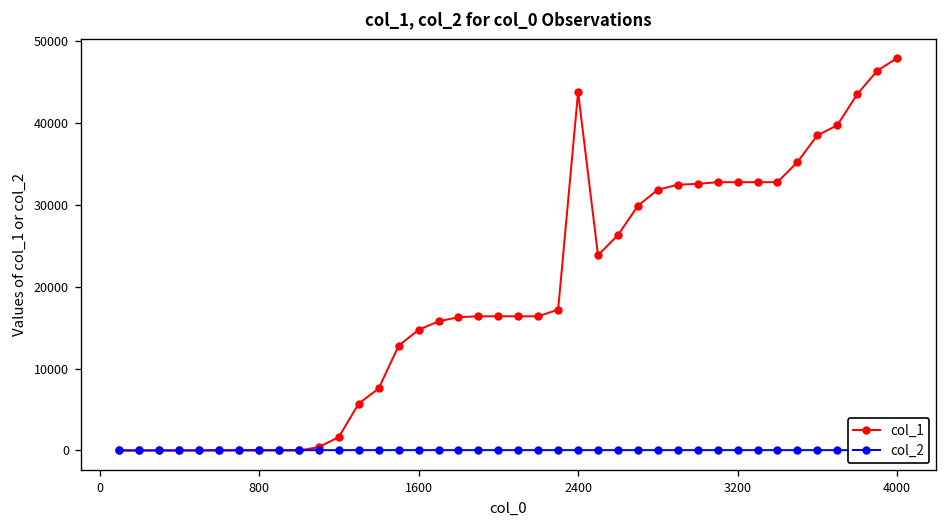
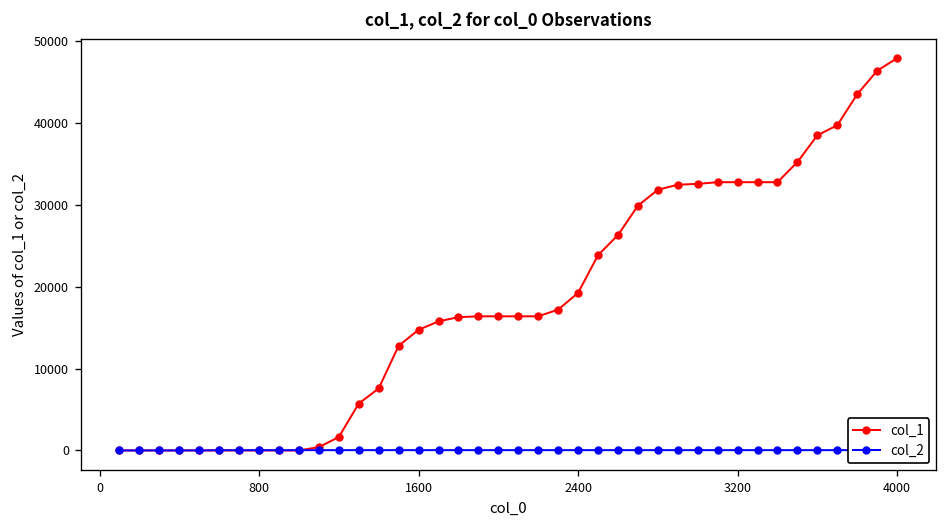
col_1, 2400: 44000 -> 19000
